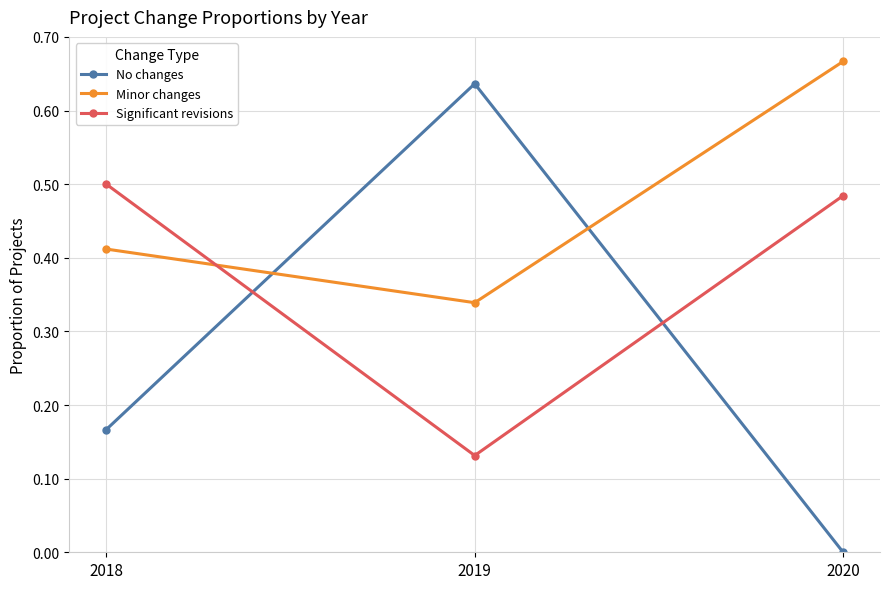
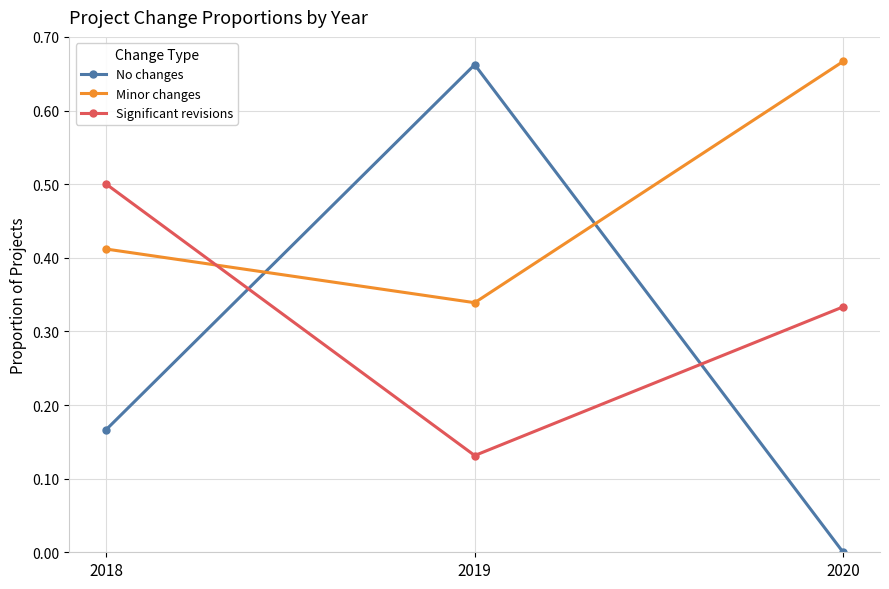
No changes, 2019: 0.64 -> 0.66
Significant revisions, 2020: 0.48 -> 0.33
